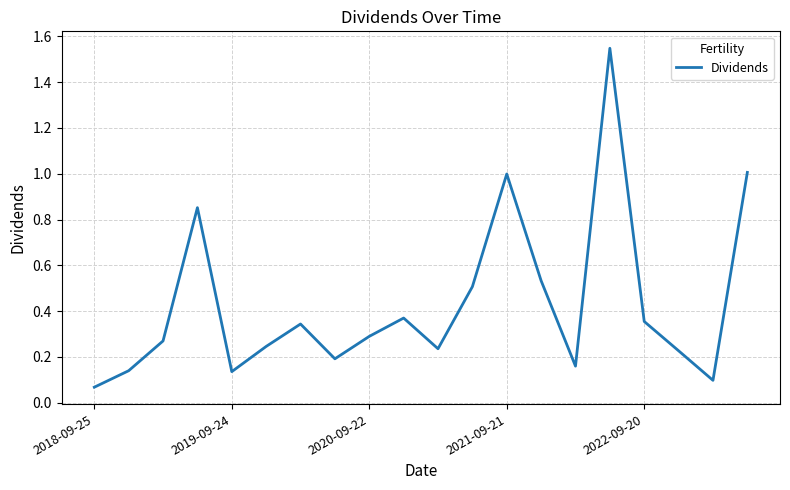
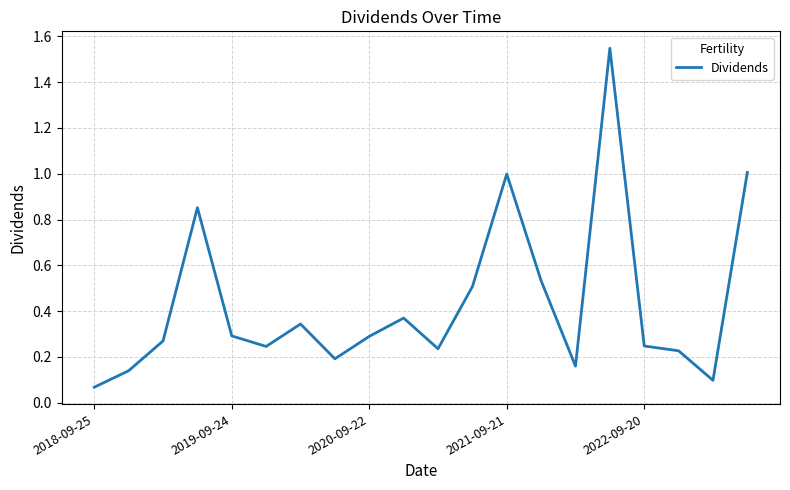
2019-09-24: 0.14 -> 0.29
2022-09-20: 0.36 -> 0.25
